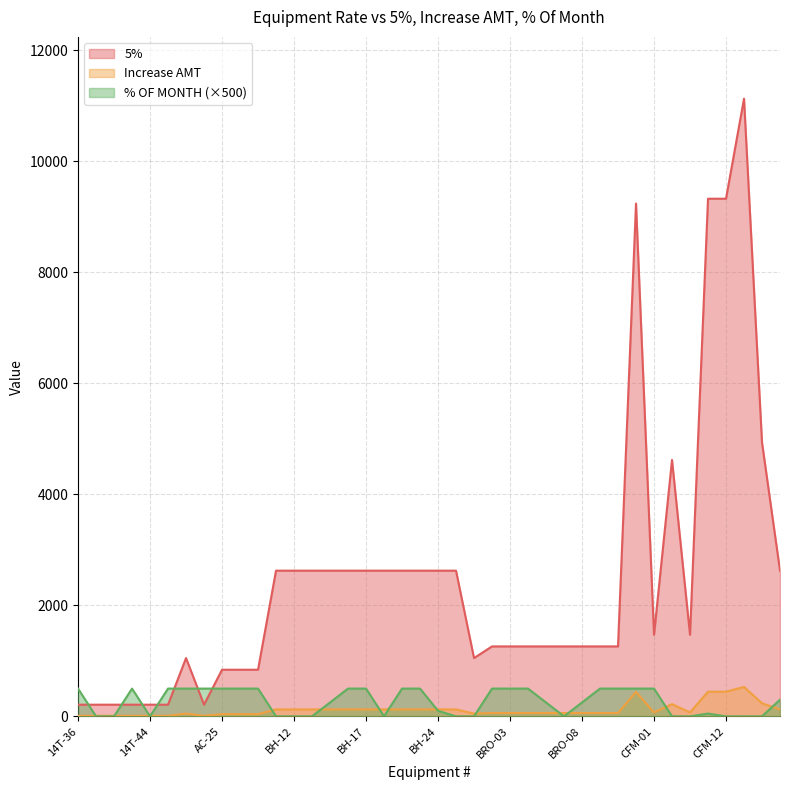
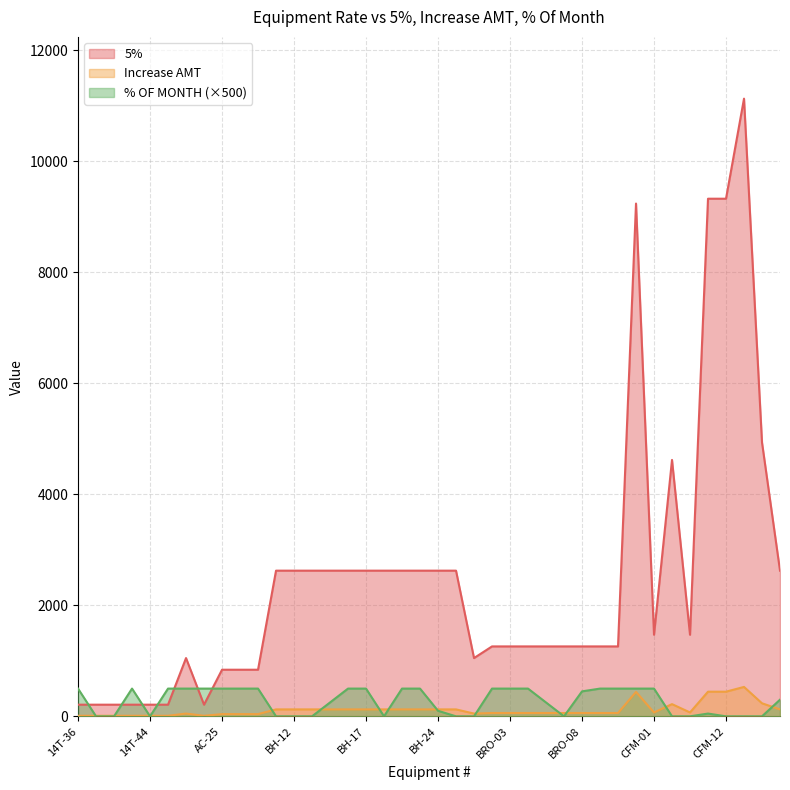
% OF MONTH (×500), BRO-08: 300 -> 500
